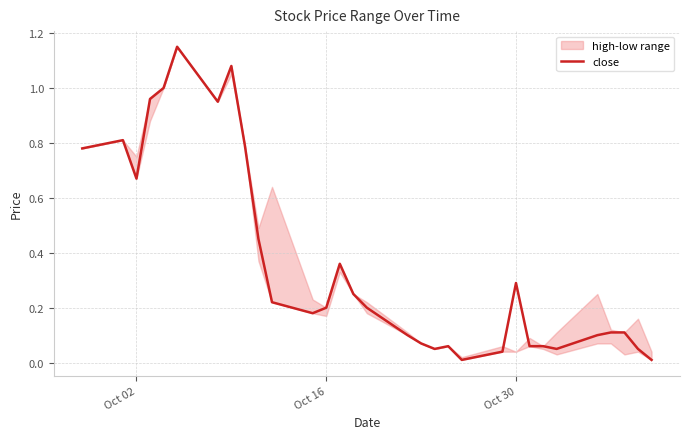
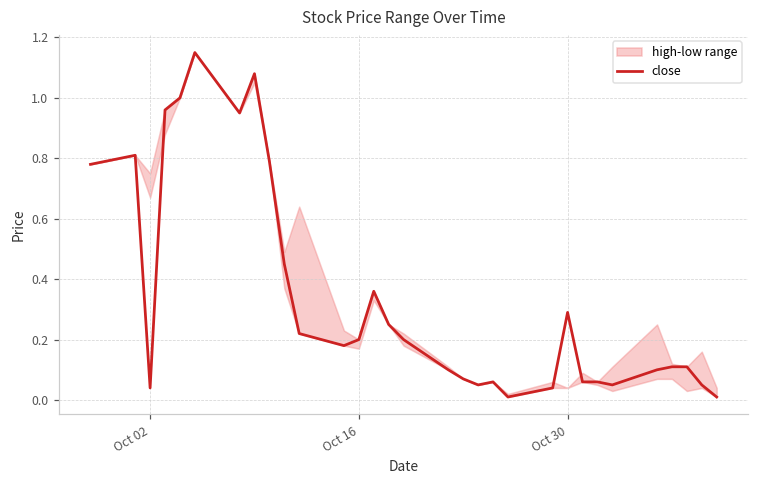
close, Oct 02: 0.67 -> 0.04
